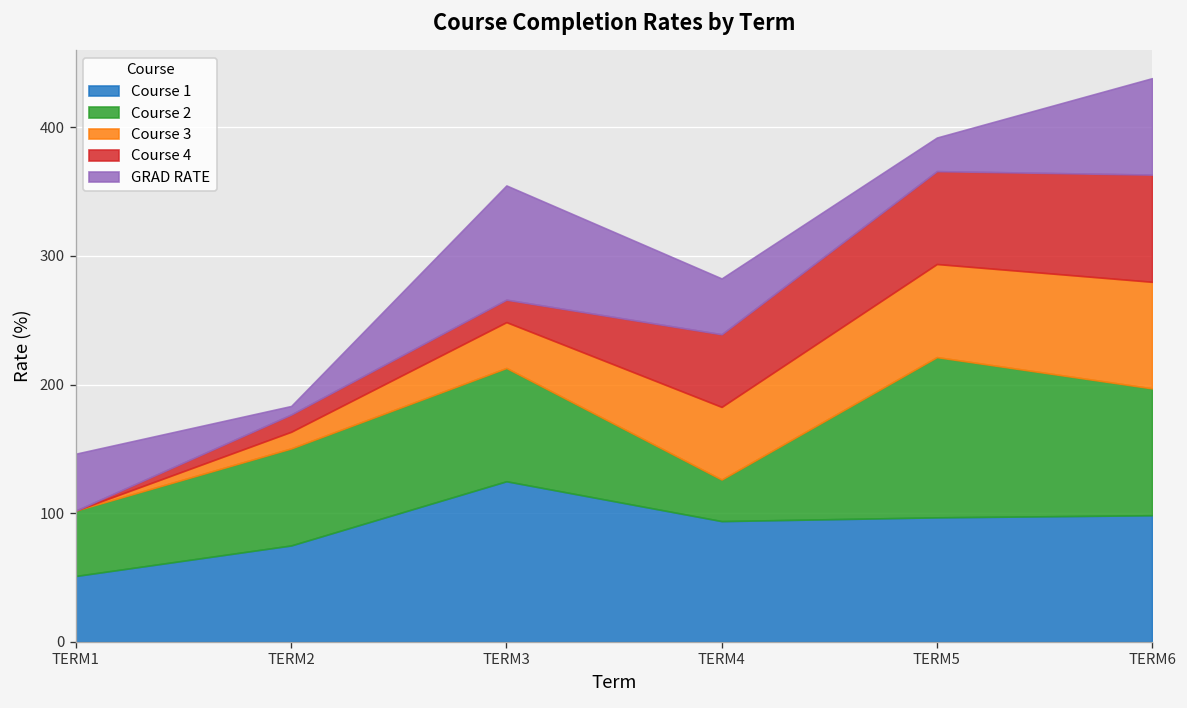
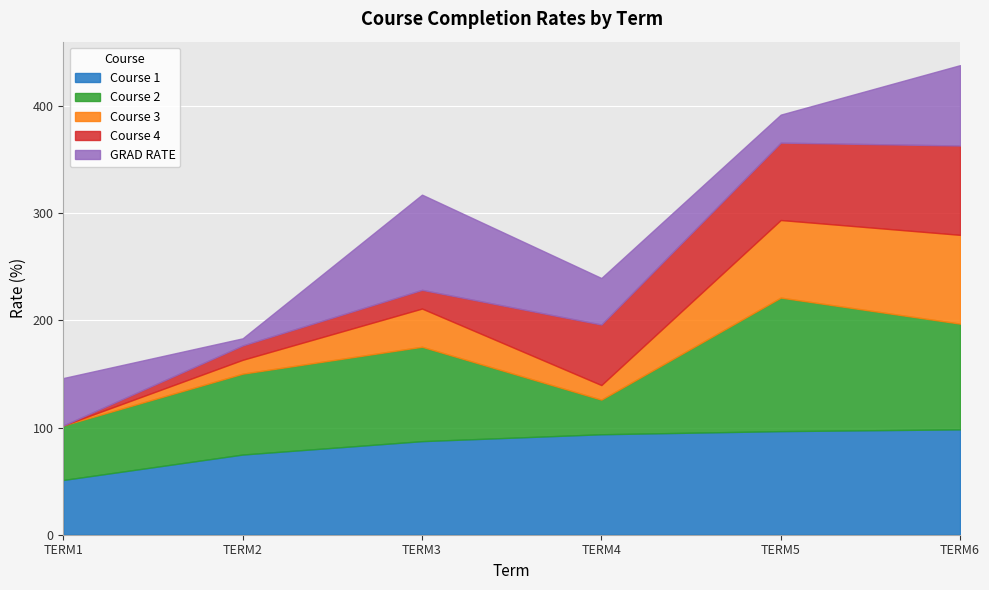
Course 1, TERM3: 125 -> 87
Course 3, TERM4: 57 -> 14
